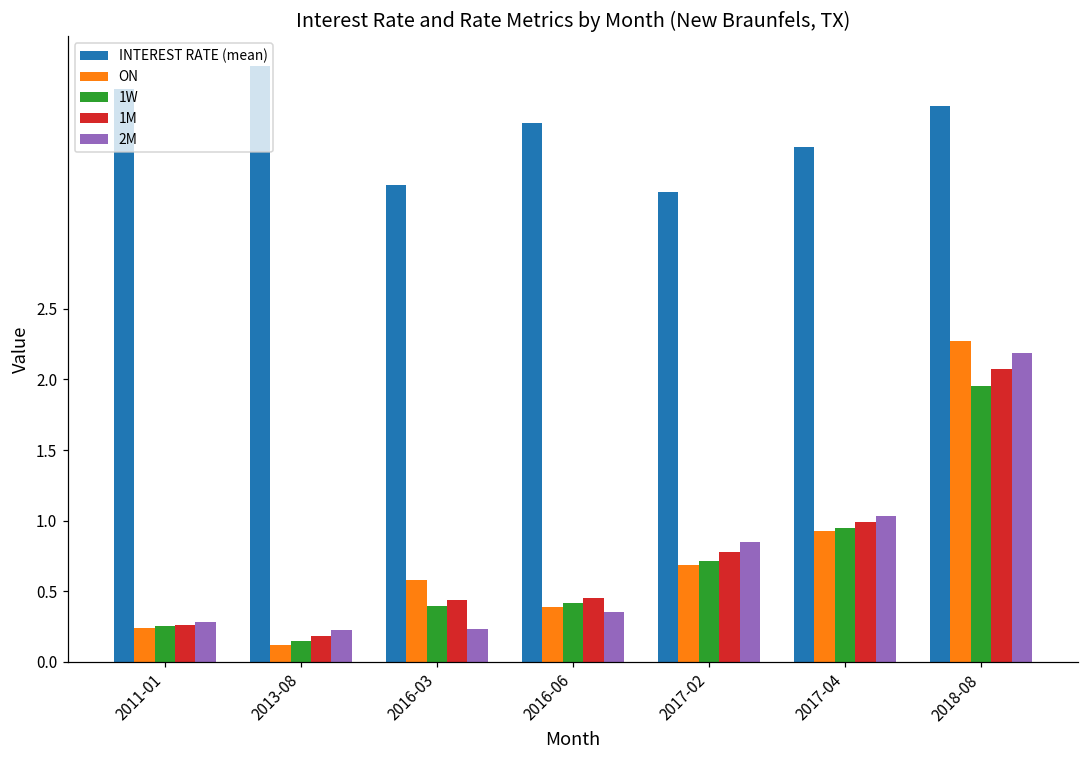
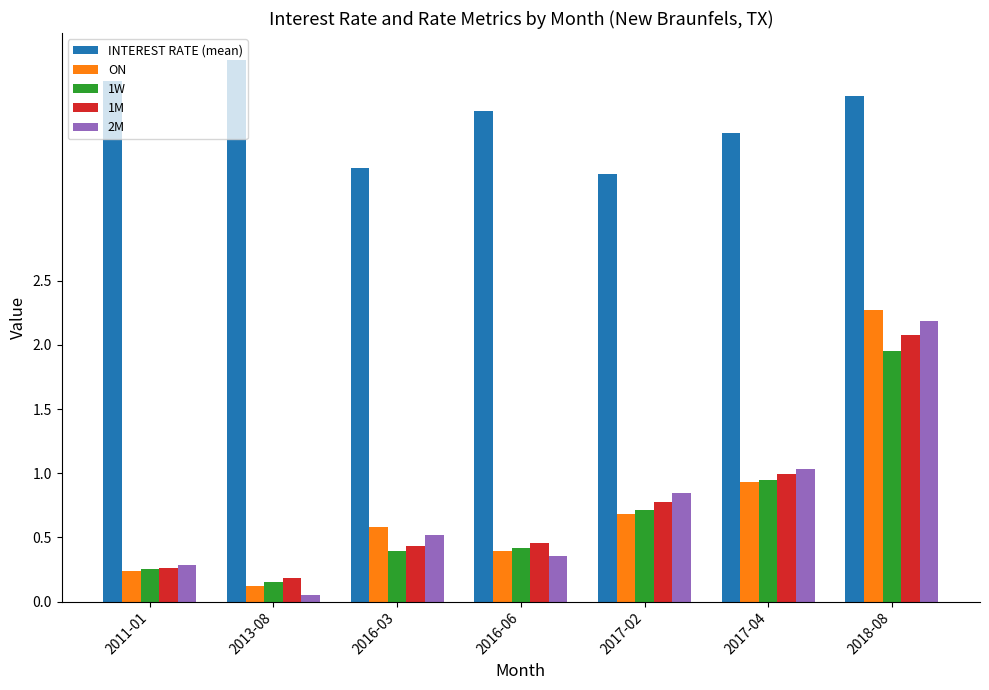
2M, 2013-08: 0.23 -> 0.05
2M, 2016-03: 0.23 -> 0.52
